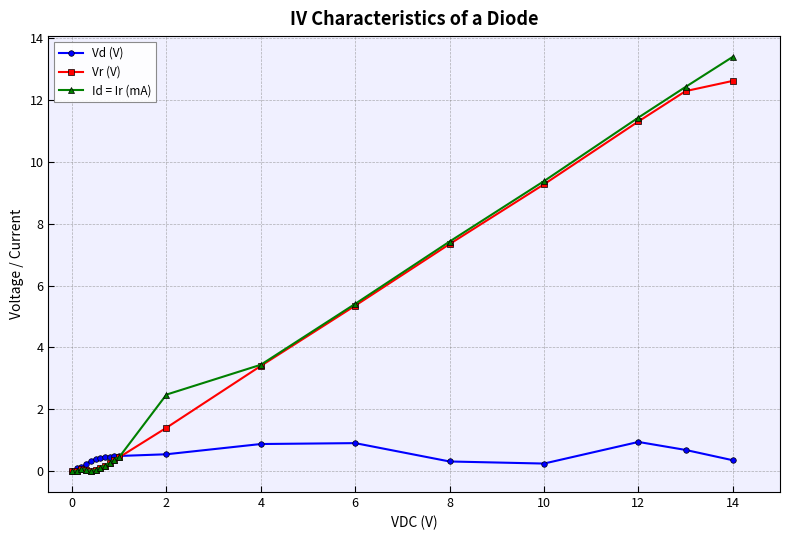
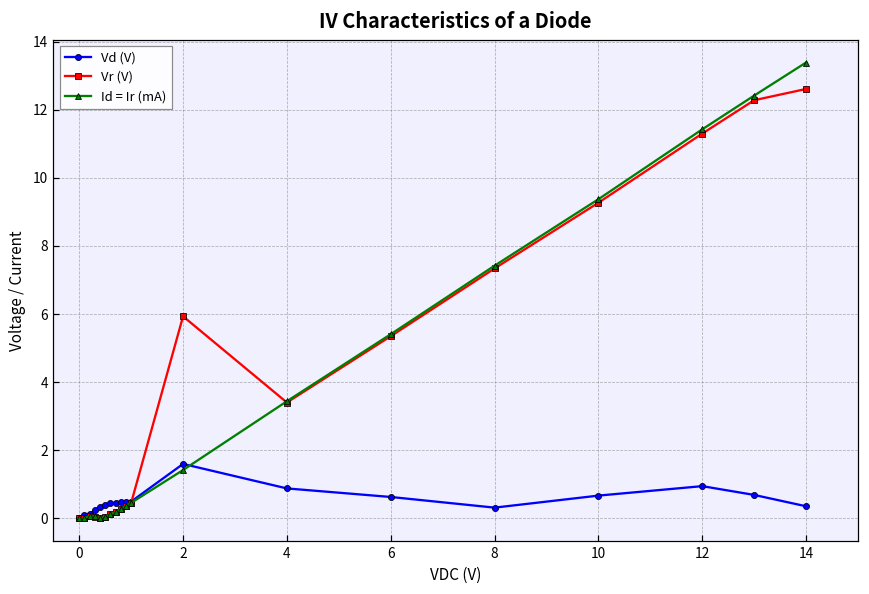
Vd (V), 2: 0.6 -> 1.6
Vr (V), 2: 1.4 -> 5.9
Id = Ir (mA), 2: 2.5 -> 1.4
Vd (V), 6: 0.9 -> 0.6
Vd (V), 10: 0.3 -> 0.7
